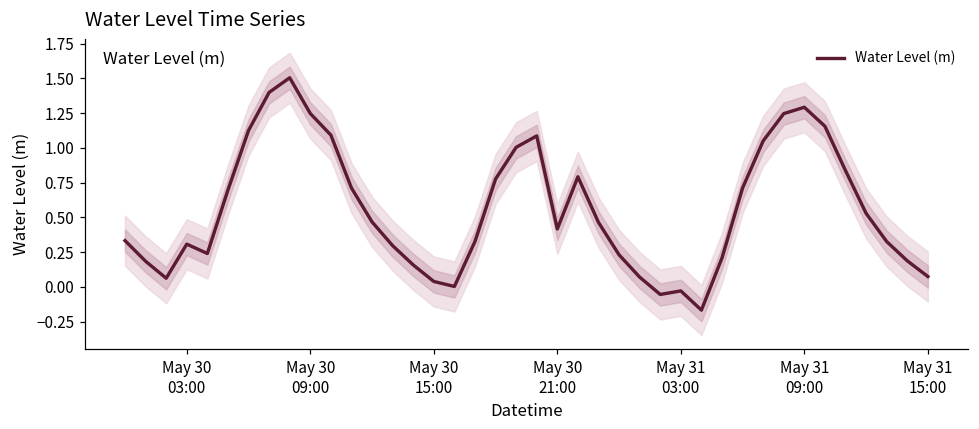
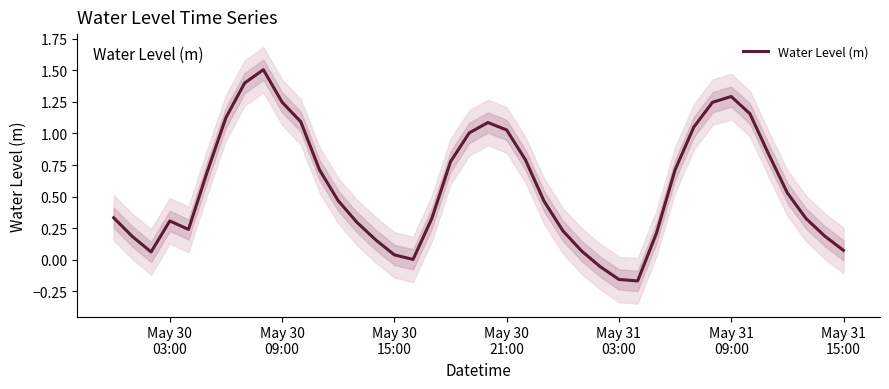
Water Level (m), May 30 21:00: 0.42 -> 1.03
Water Level (m), May 31 03:00: -0.03 -> -0.16
